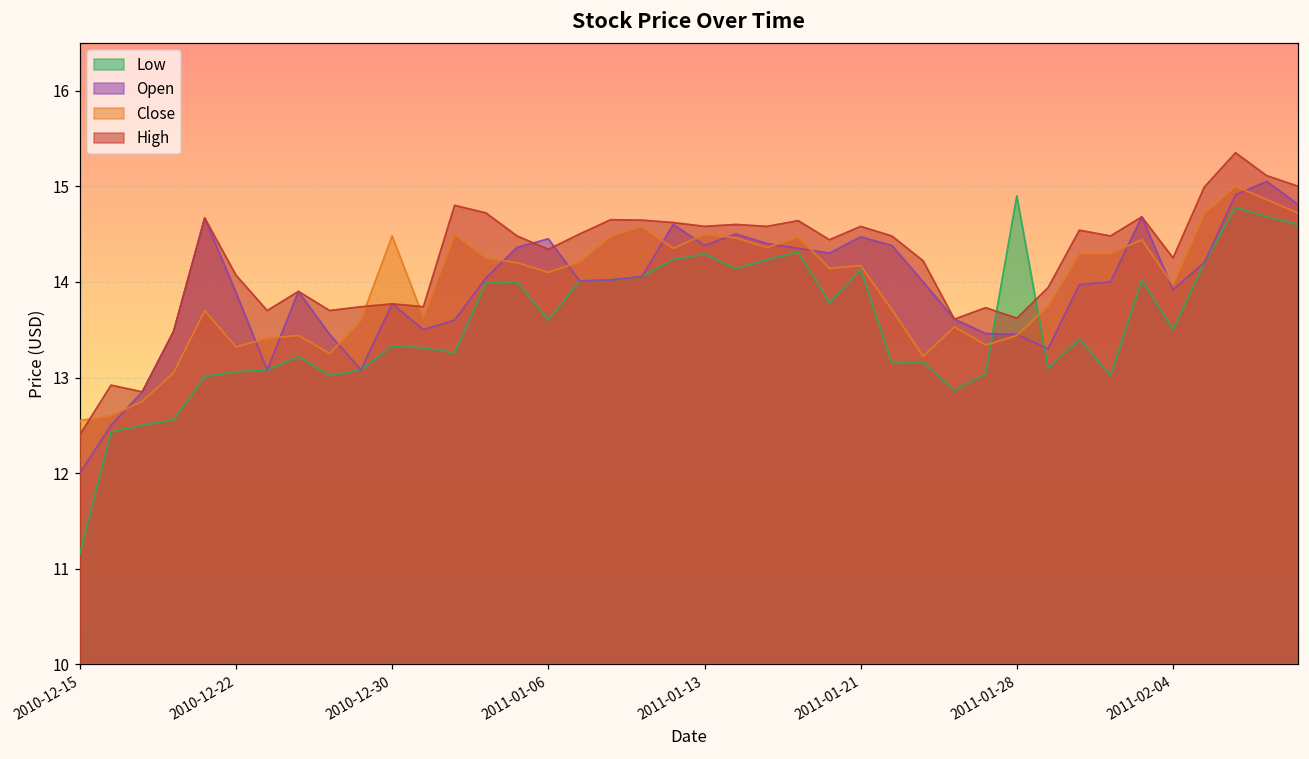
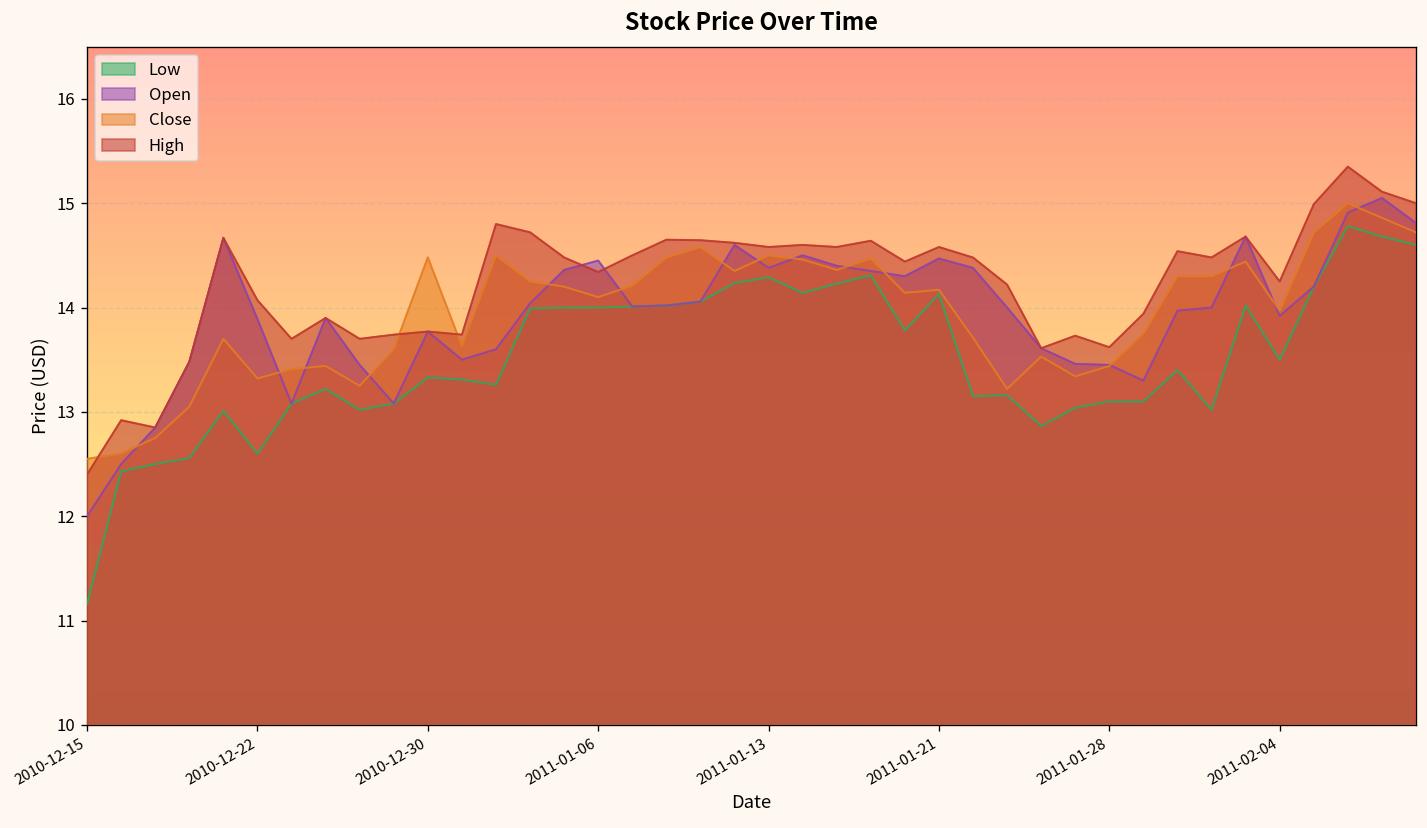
Low, 2010-12-22: 13.1 -> 12.6
Low, 2011-01-06: 13.6 -> 14.0
Low, 2011-01-28: 14.9 -> 13.1
